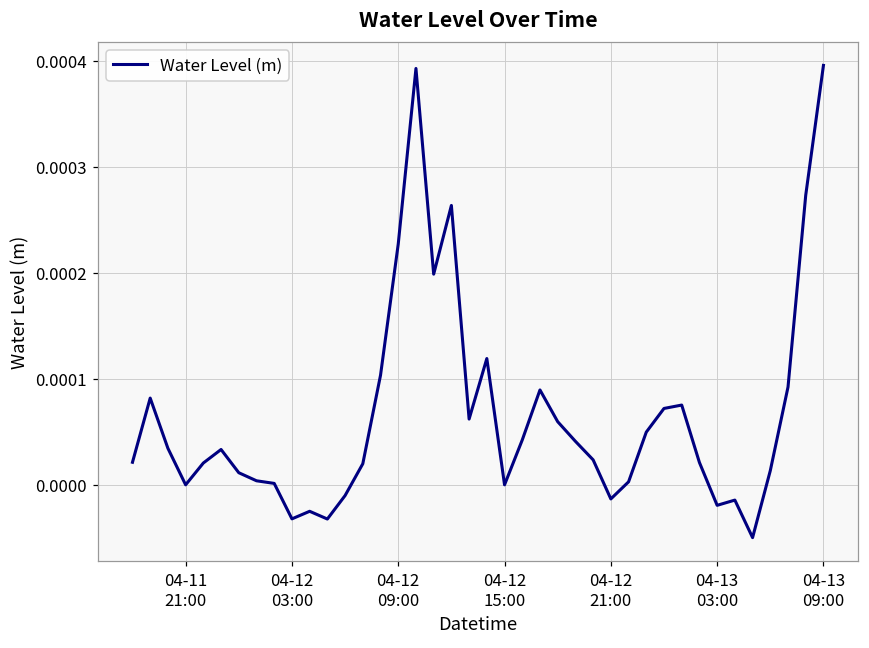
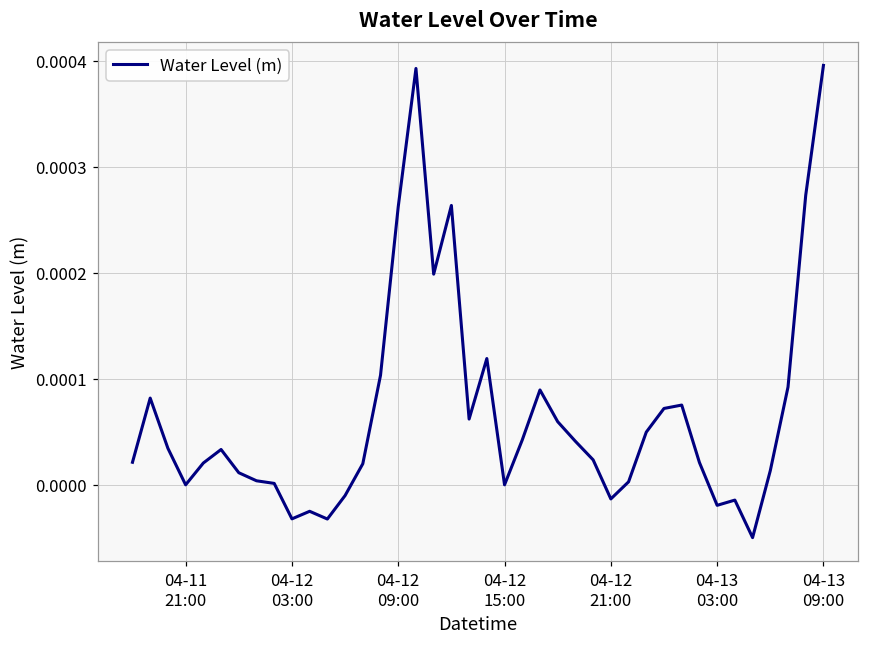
04-12 09:00: 0.00023 -> 0.00026
